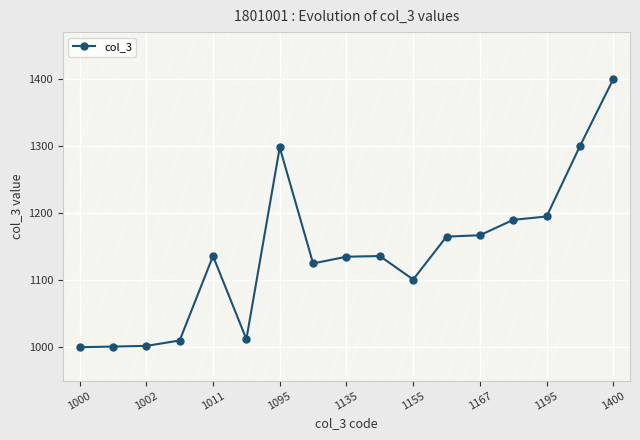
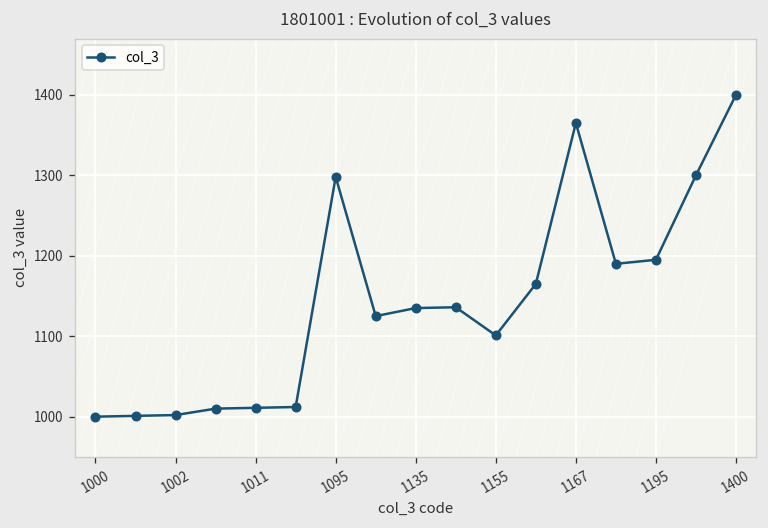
col_3, 1011: 1140 -> 1010
col_3, 1167: 1170 -> 1370
